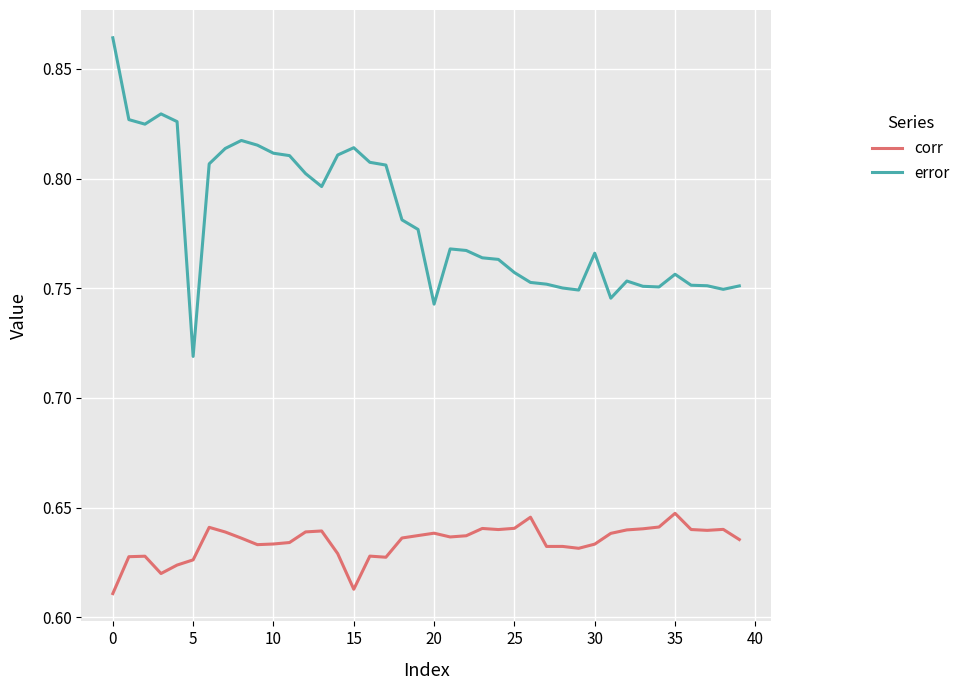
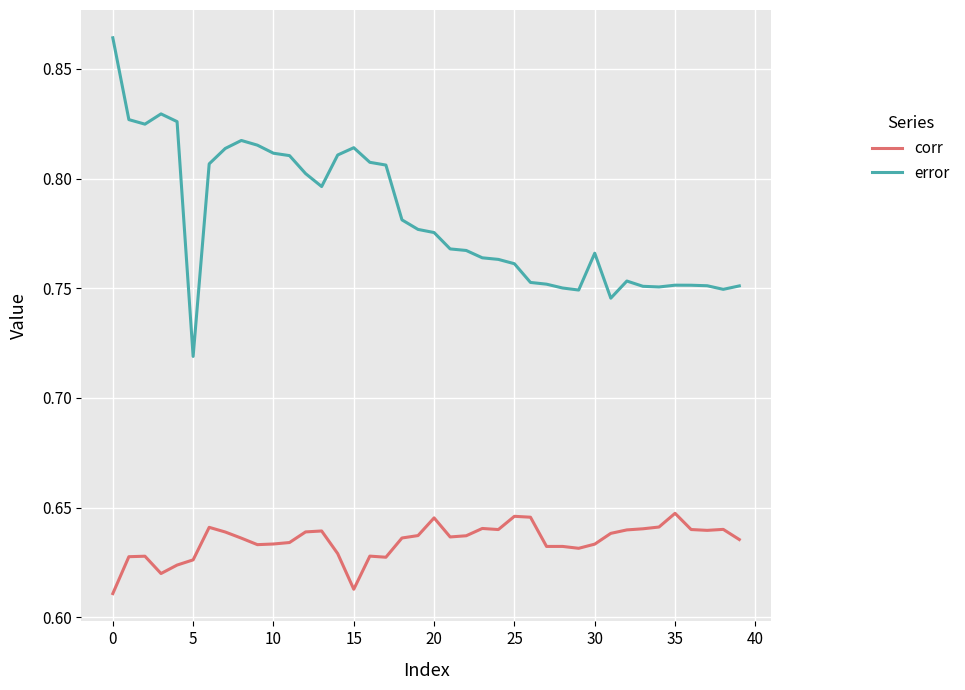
corr, 20: 0.638 -> 0.645
error, 20: 0.743 -> 0.775
corr, 25: 0.641 -> 0.646
error, 25: 0.757 -> 0.761
error, 35: 0.756 -> 0.751
